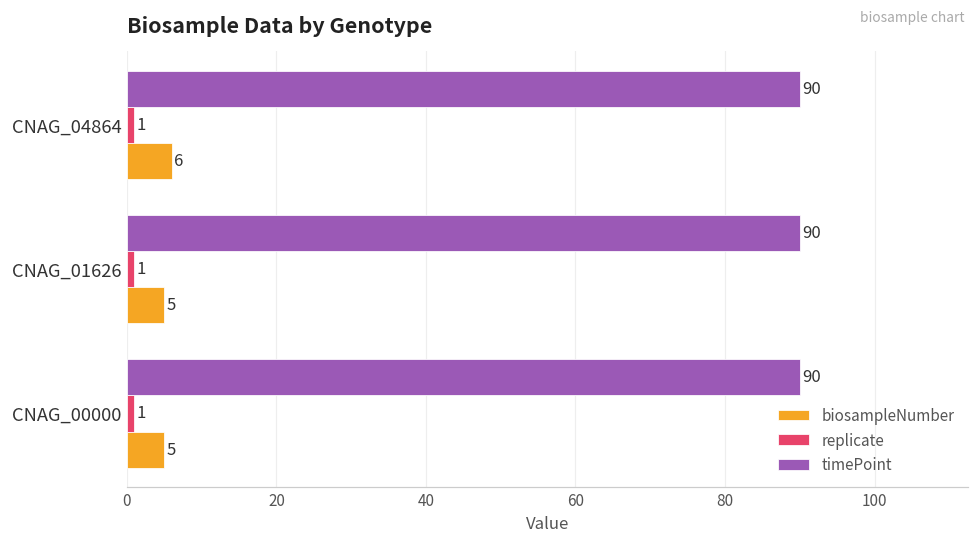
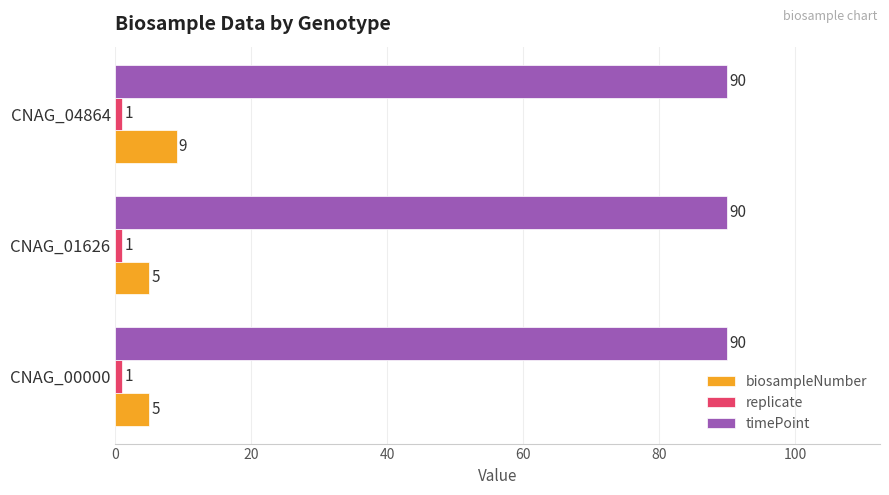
biosampleNumber, CNAG_04864: 6 -> 9
